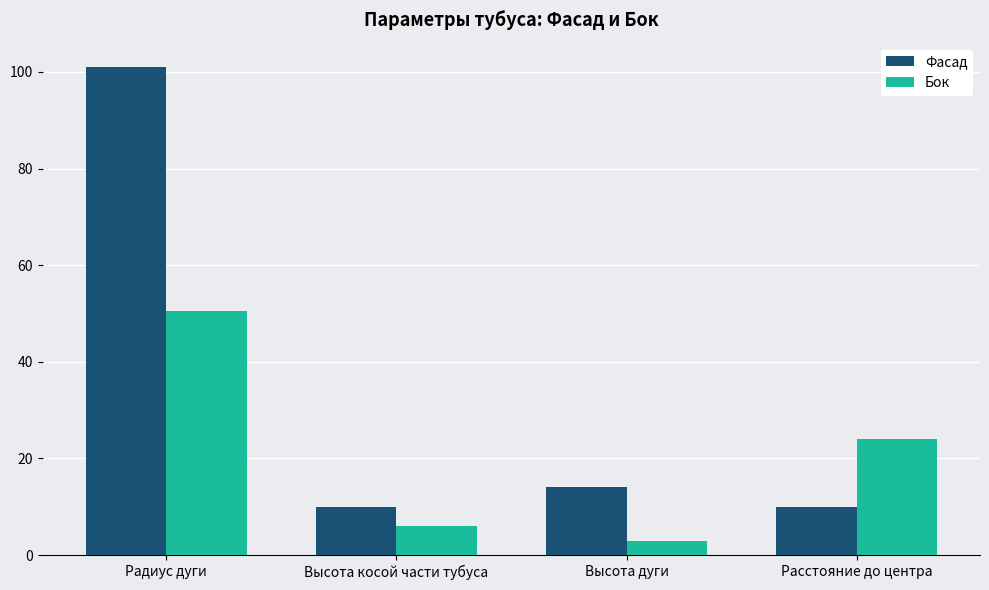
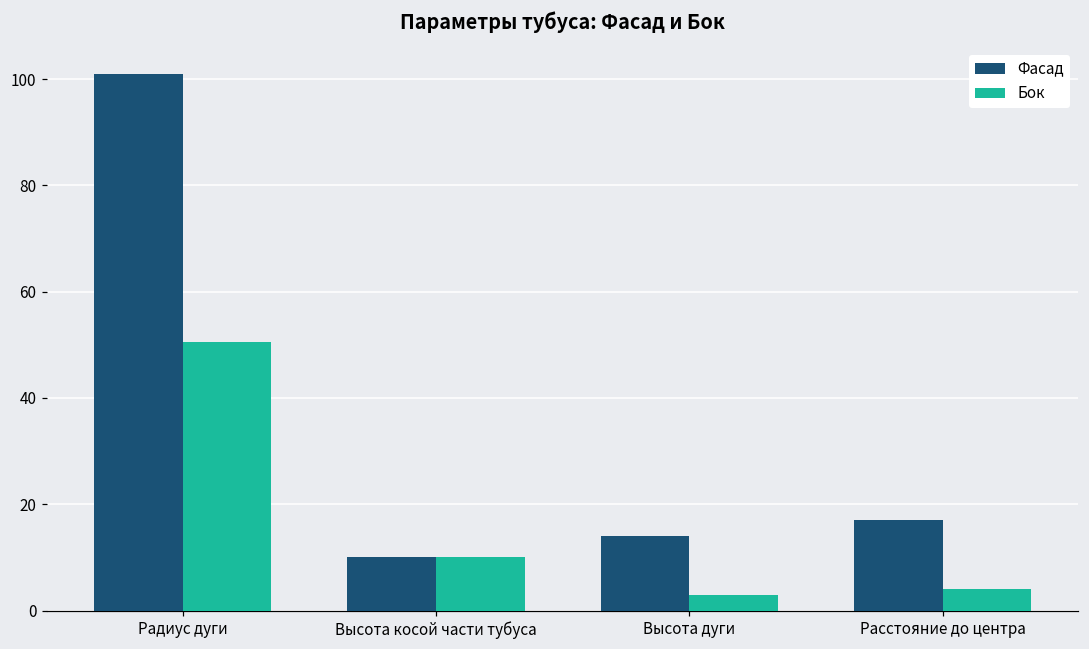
Бок, Высота косой части тубуса: 6 -> 10
Фасад, Расстояние до центра: 10 -> 17
Бок, Расстояние до центра: 24 -> 4
